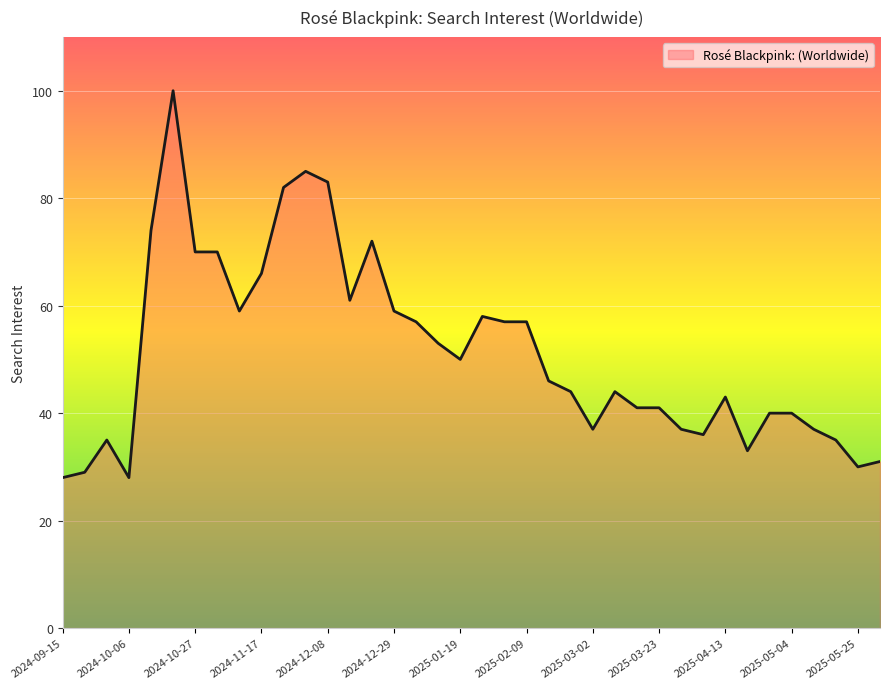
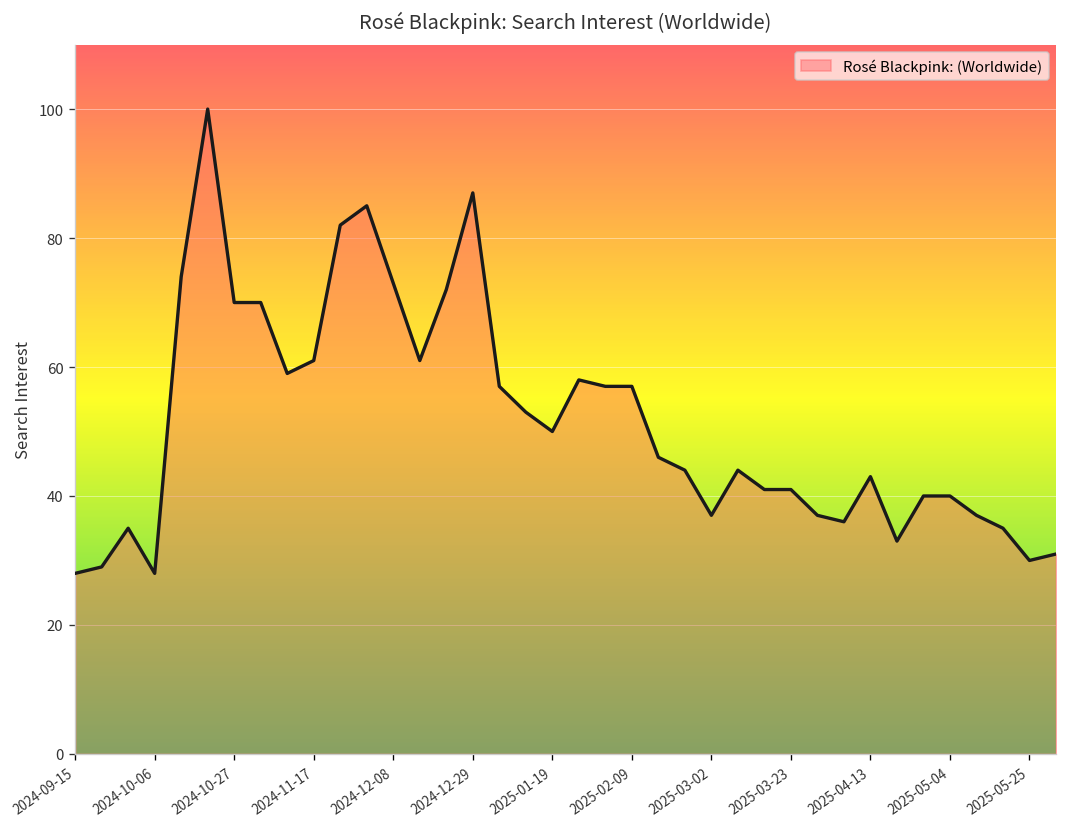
2024-11-17: 66 -> 61
2024-12-08: 83 -> 73
2024-12-29: 59 -> 87
